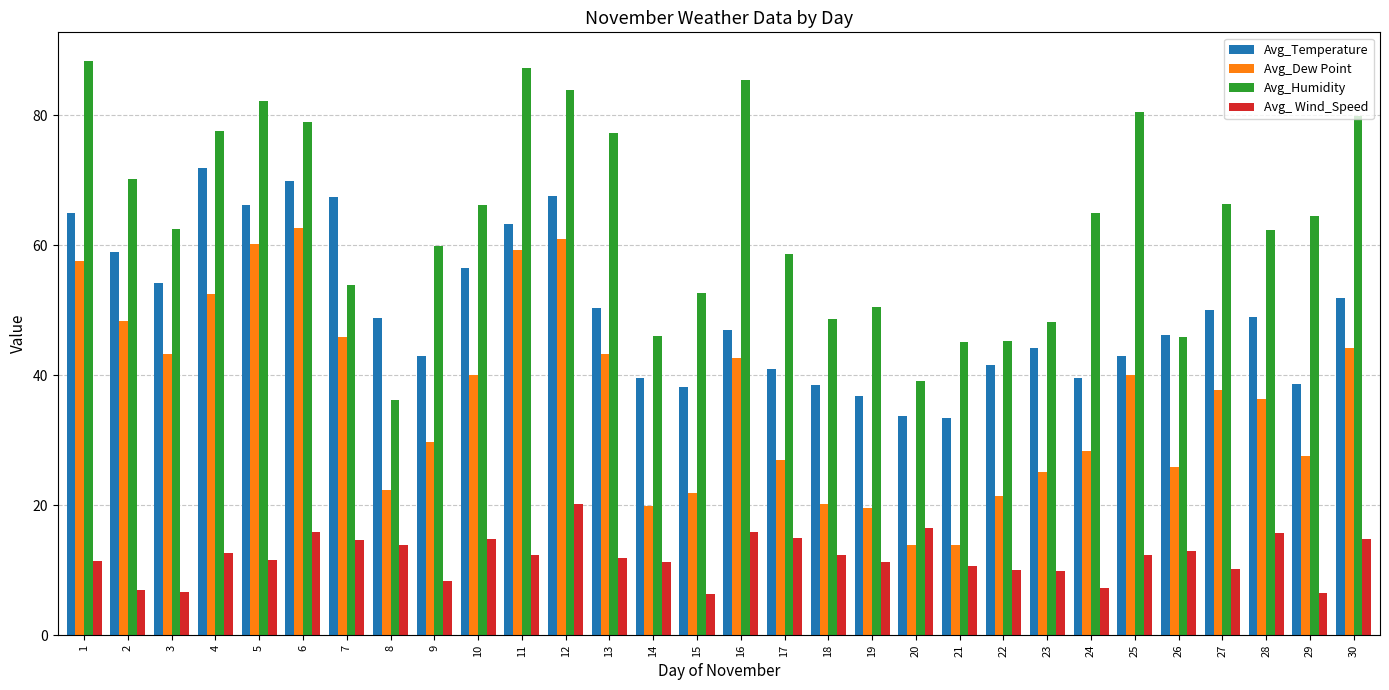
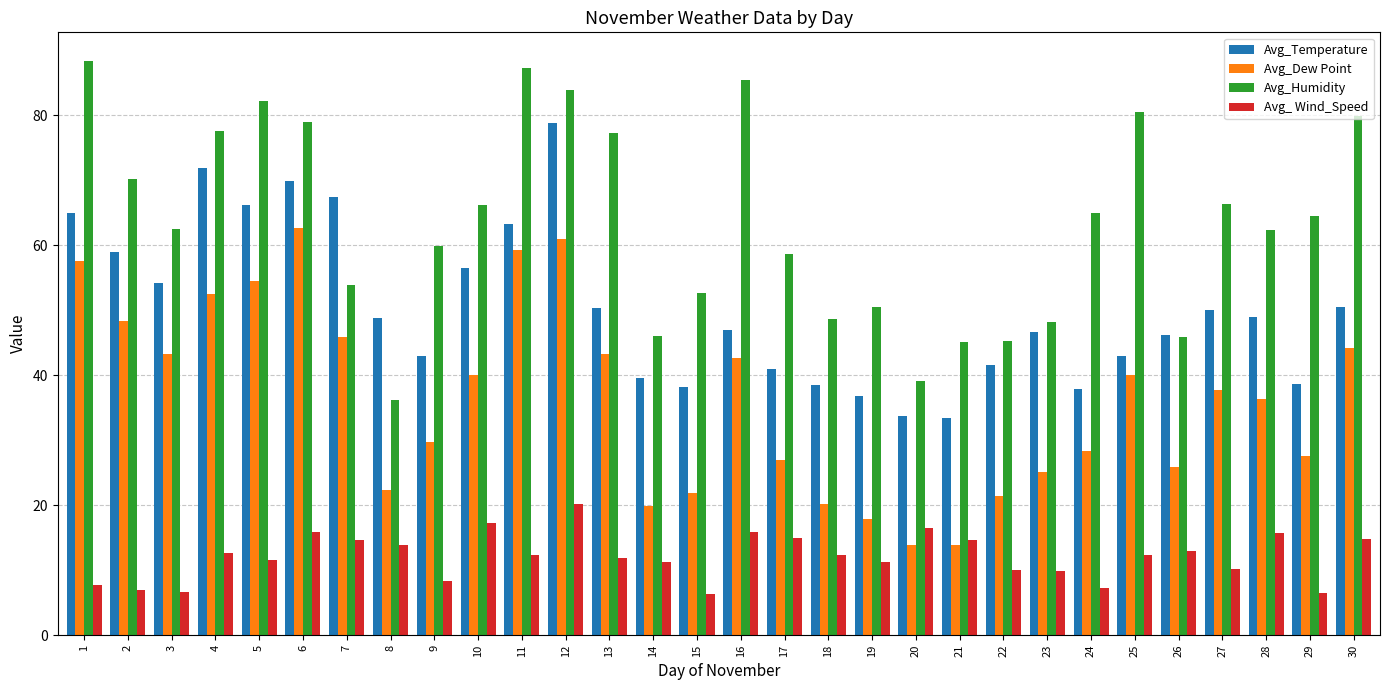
Avg_ Wind_Speed, 1: 11 -> 8
Avg_Dew Point, 5: 60 -> 54
Avg_ Wind_Speed, 10: 15 -> 17
Avg_Temperature, 12: 68 -> 79
Avg_Dew Point, 19: 20 -> 18
Avg_ Wind_Speed, 21: 11 -> 15
Avg_Temperature, 23: 44 -> 47
Avg_Temperature, 24: 40 -> 38
Avg_Temperature, 30: 52 -> 50
